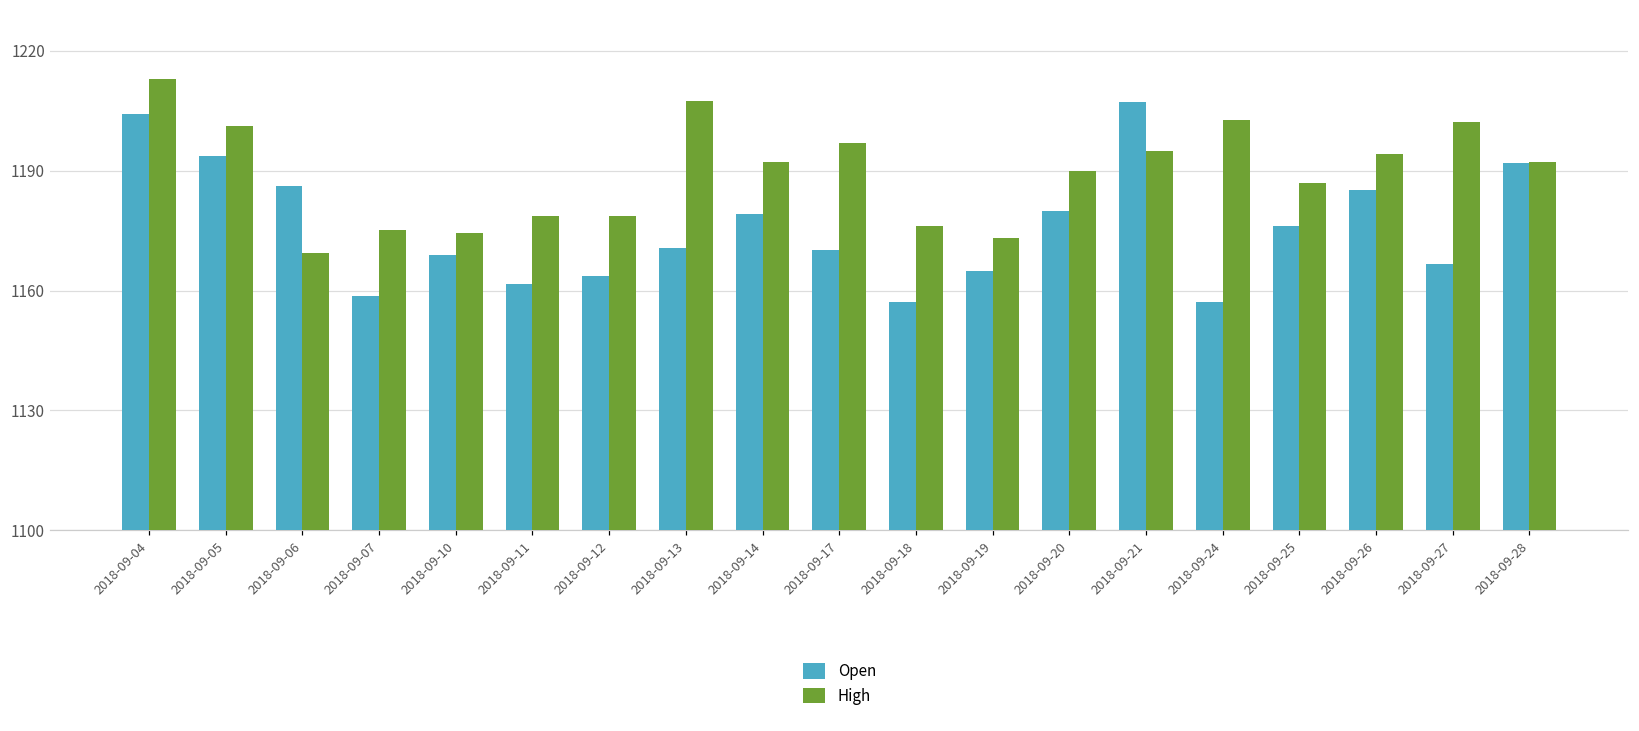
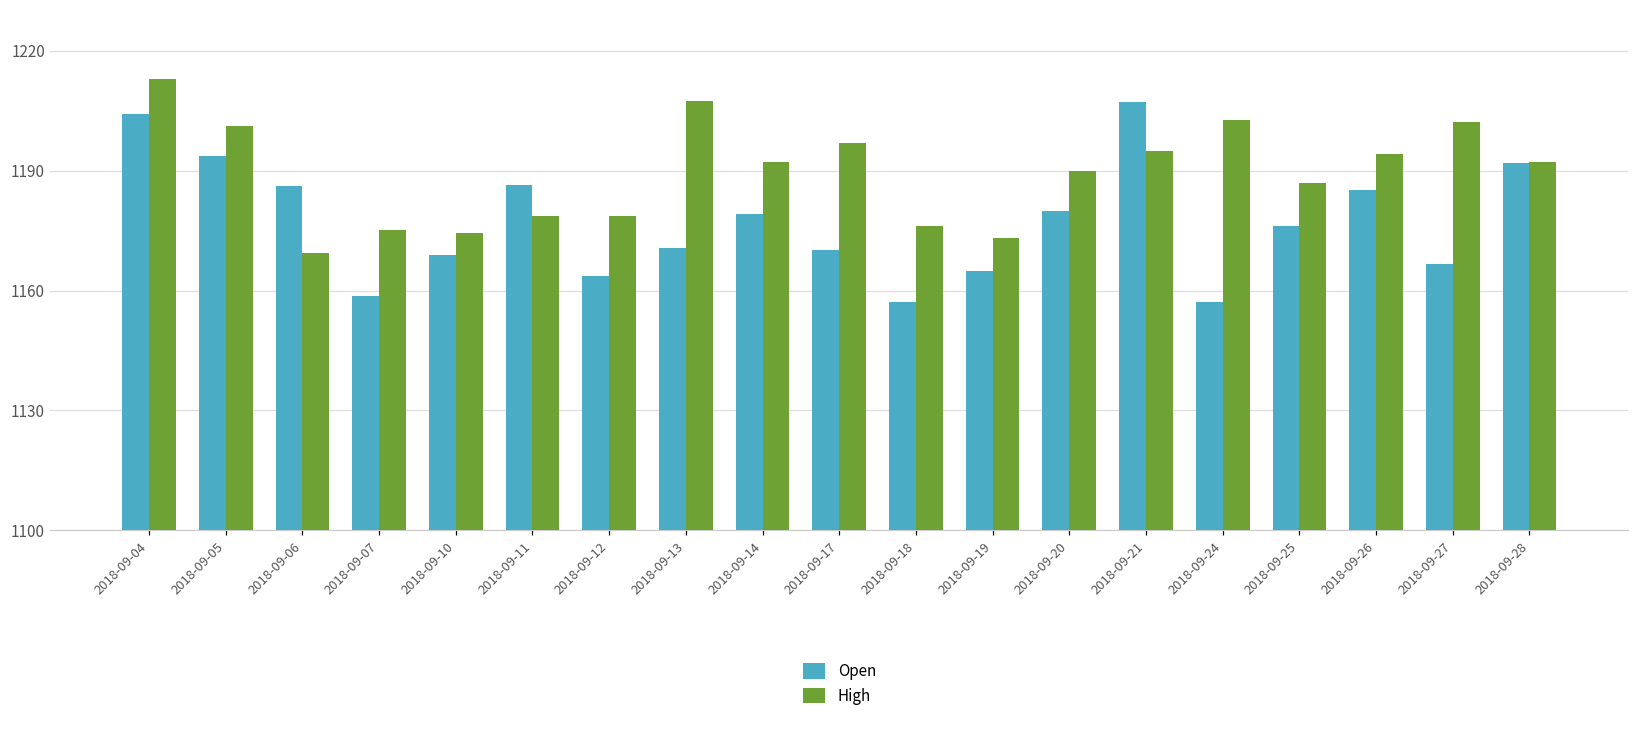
Open, 2018-09-11: 1162 -> 1186
